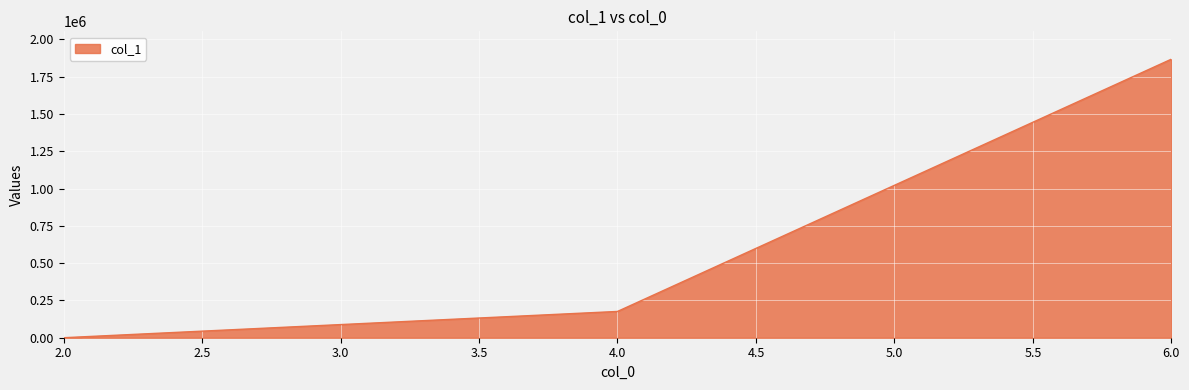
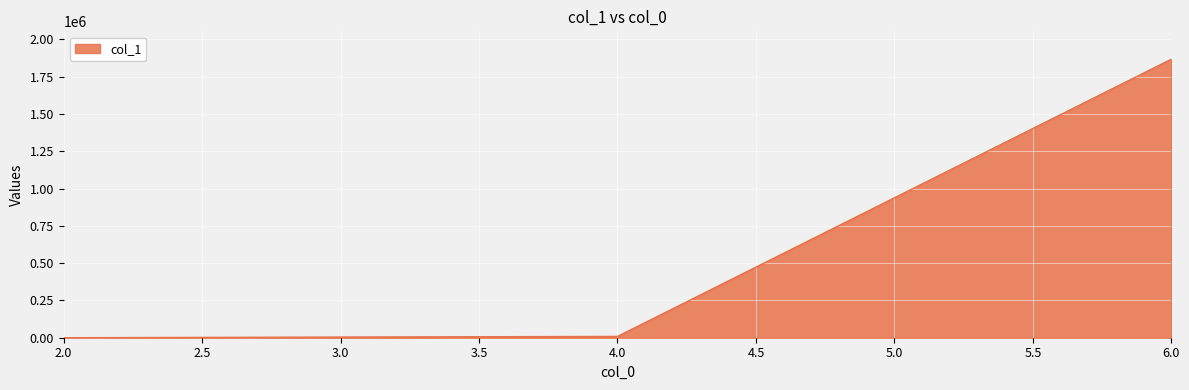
4.0: 180000 -> 10000
